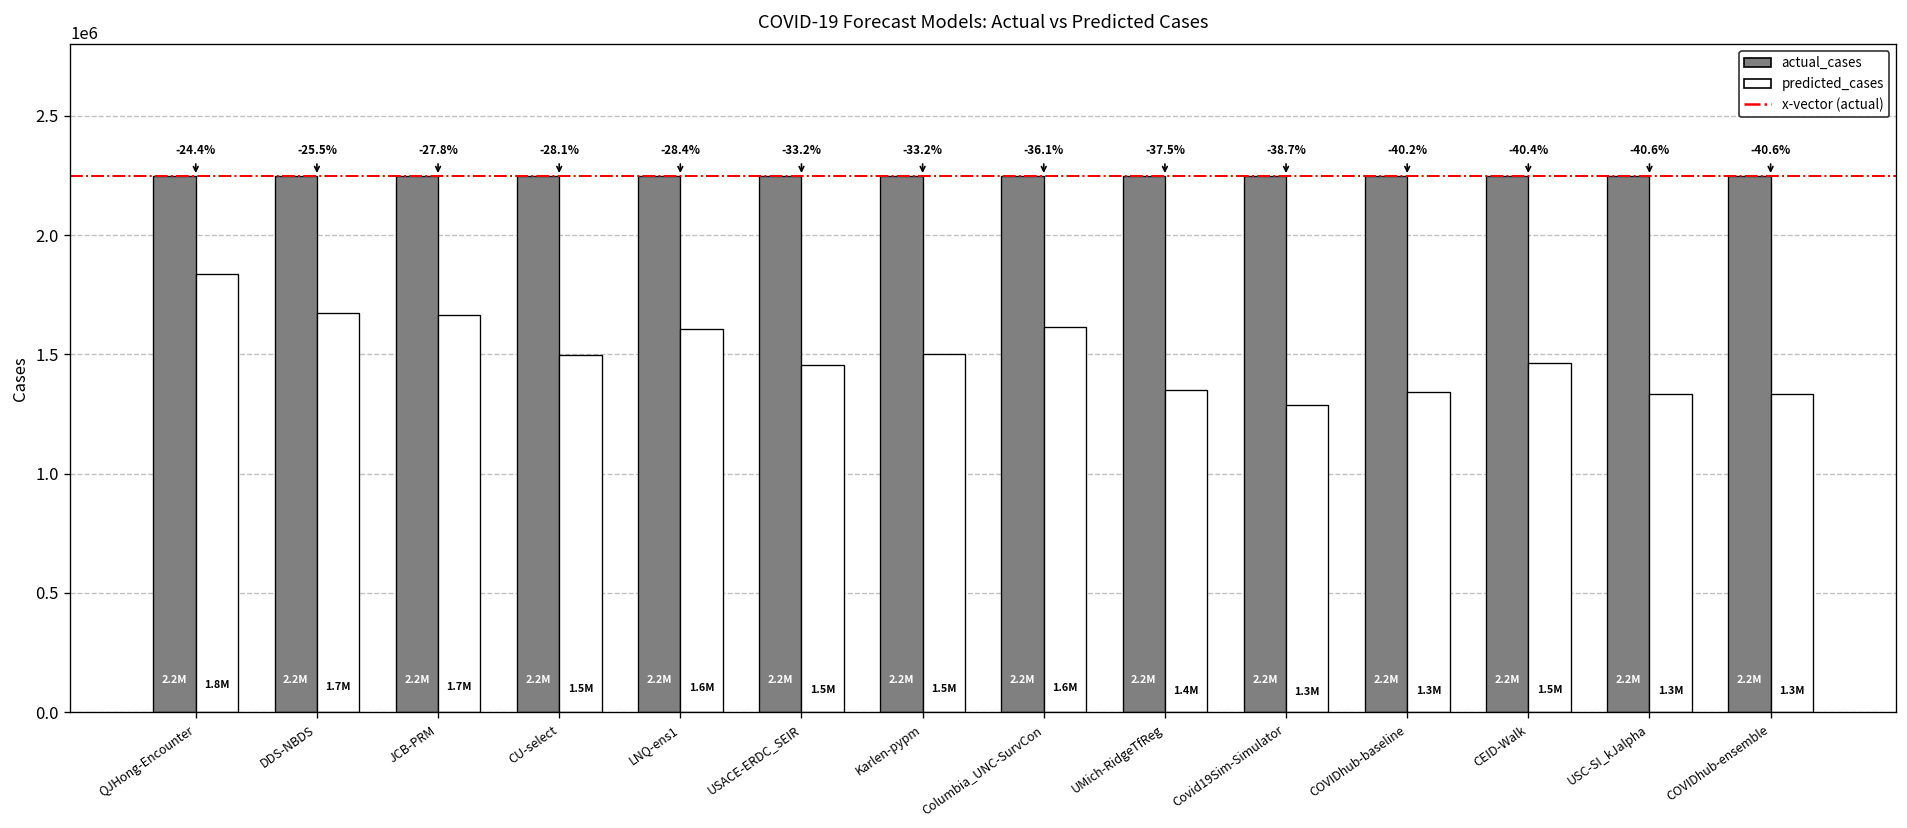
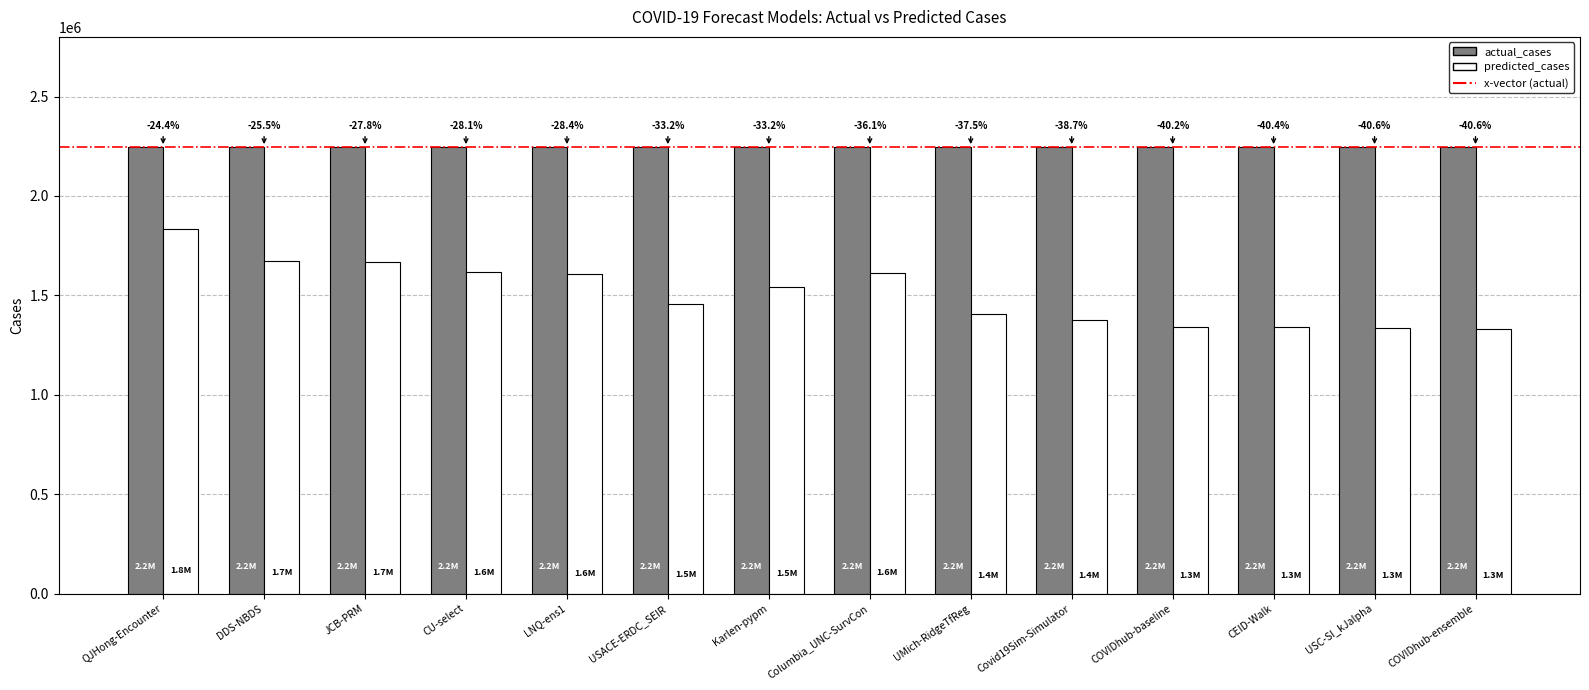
predicted_cases, CU-select: 1.5M -> 1.6M
predicted_cases, Karlen-pypm: 1500000 -> 1540000
predicted_cases, UMich-RidgeTfReg: 1350000 -> 1400000
predicted_cases, Covid19Sim-Simulator: 1.3M -> 1.4M
predicted_cases, CEID-Walk: 1.5M -> 1.3M
